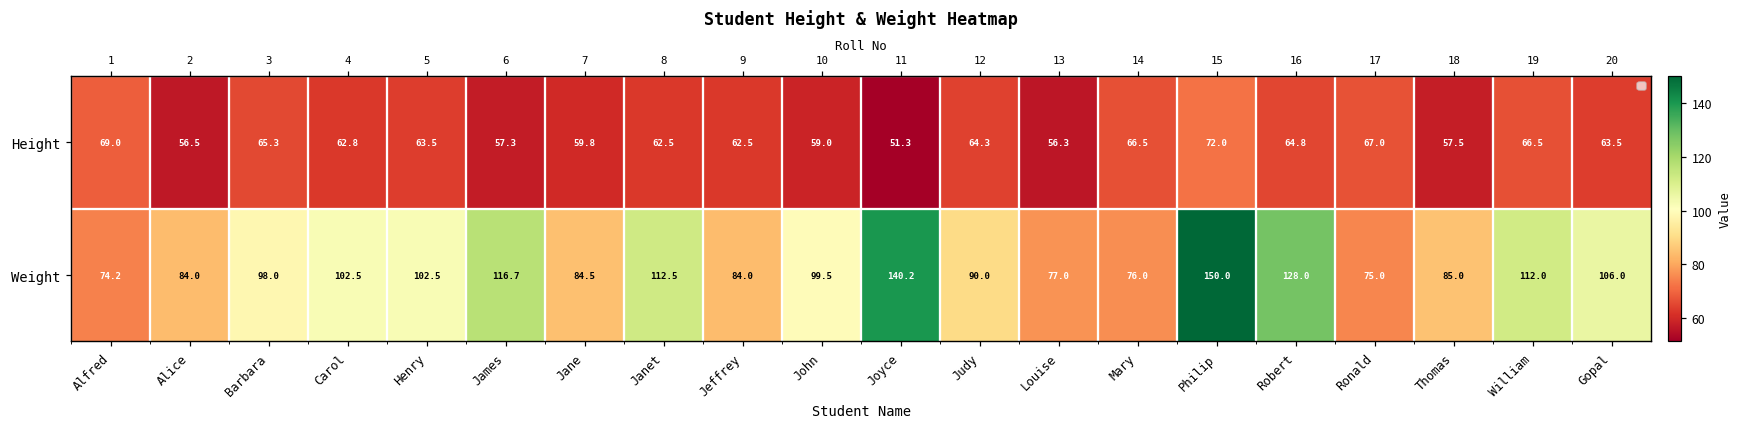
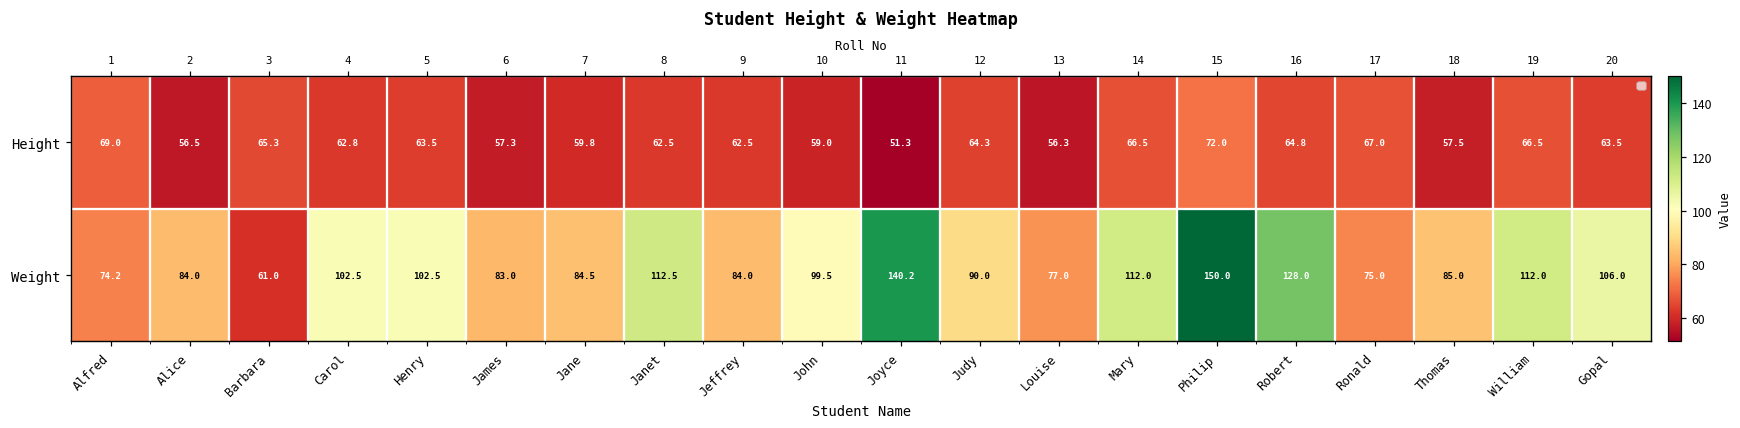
Weight, Barbara: 98.0 -> 61.0
Weight, James: 116.7 -> 83.0
Weight, Mary: 76.0 -> 112.0
